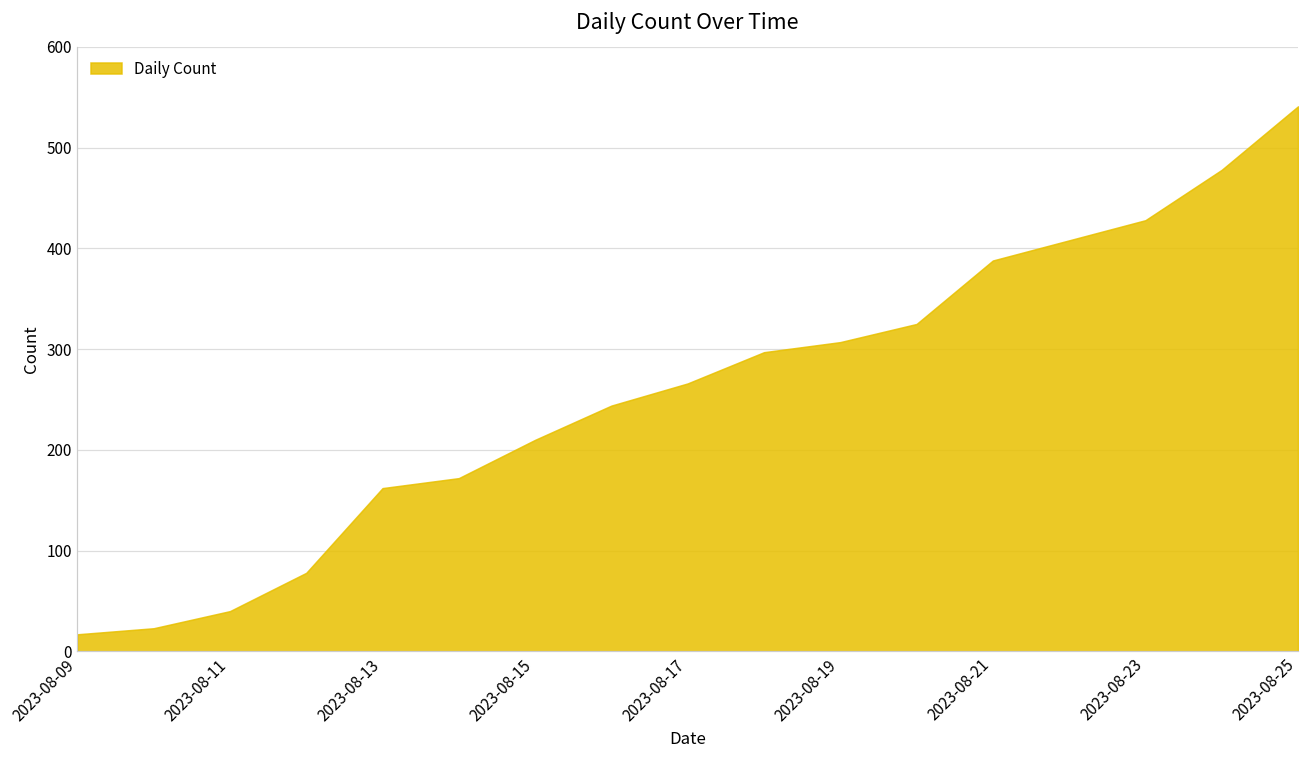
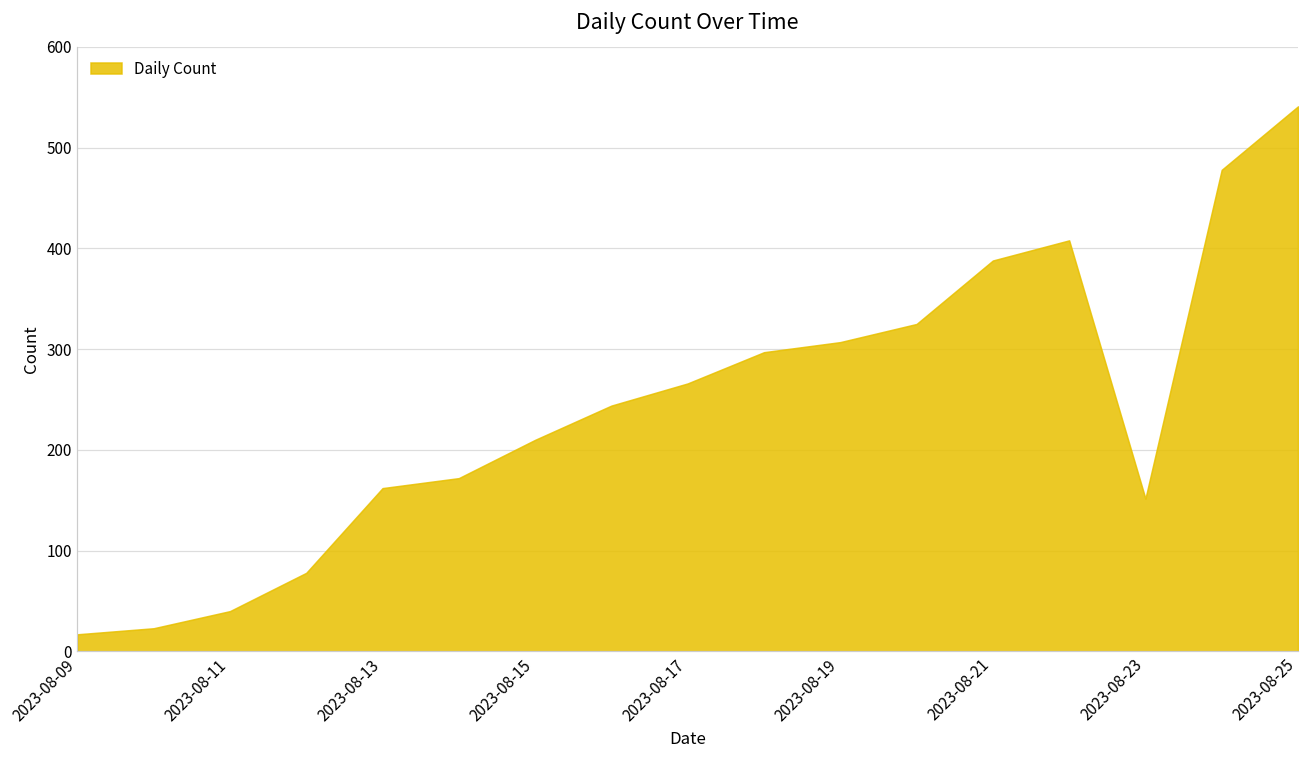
2023-08-23: 430 -> 150
